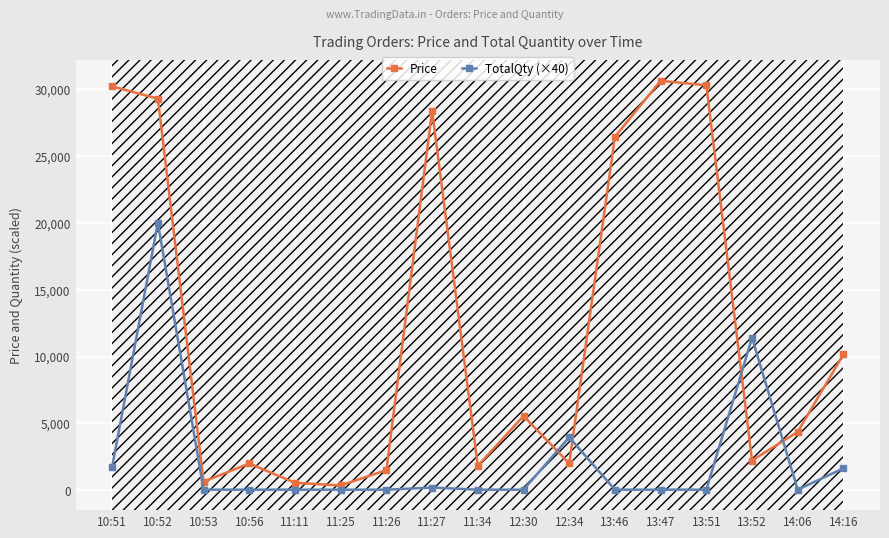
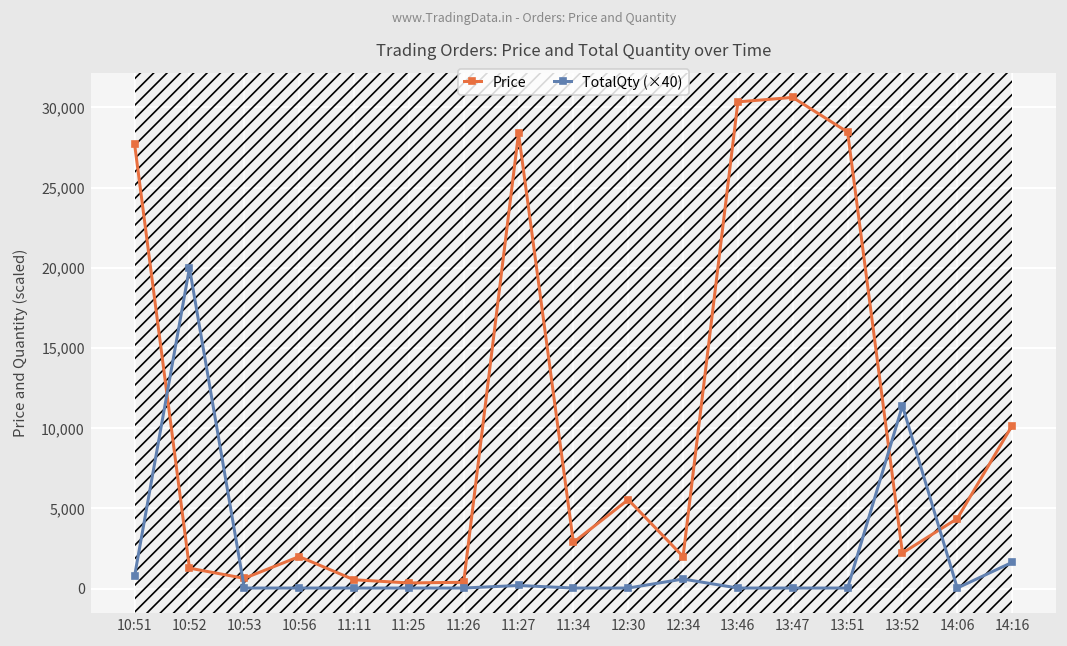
Price, 10:51: 30,200 -> 27,700
TotalQty (×40), 10:51: 1,800 -> 800
Price, 10:52: 29,300 -> 1,300
Price, 11:26: 1,500 -> 400
Price, 11:34: 1,800 -> 2,900
TotalQty (×40), 12:34: 4,000 -> 600
Price, 13:46: 26,400 -> 30,300
Price, 13:51: 30,300 -> 28,500
